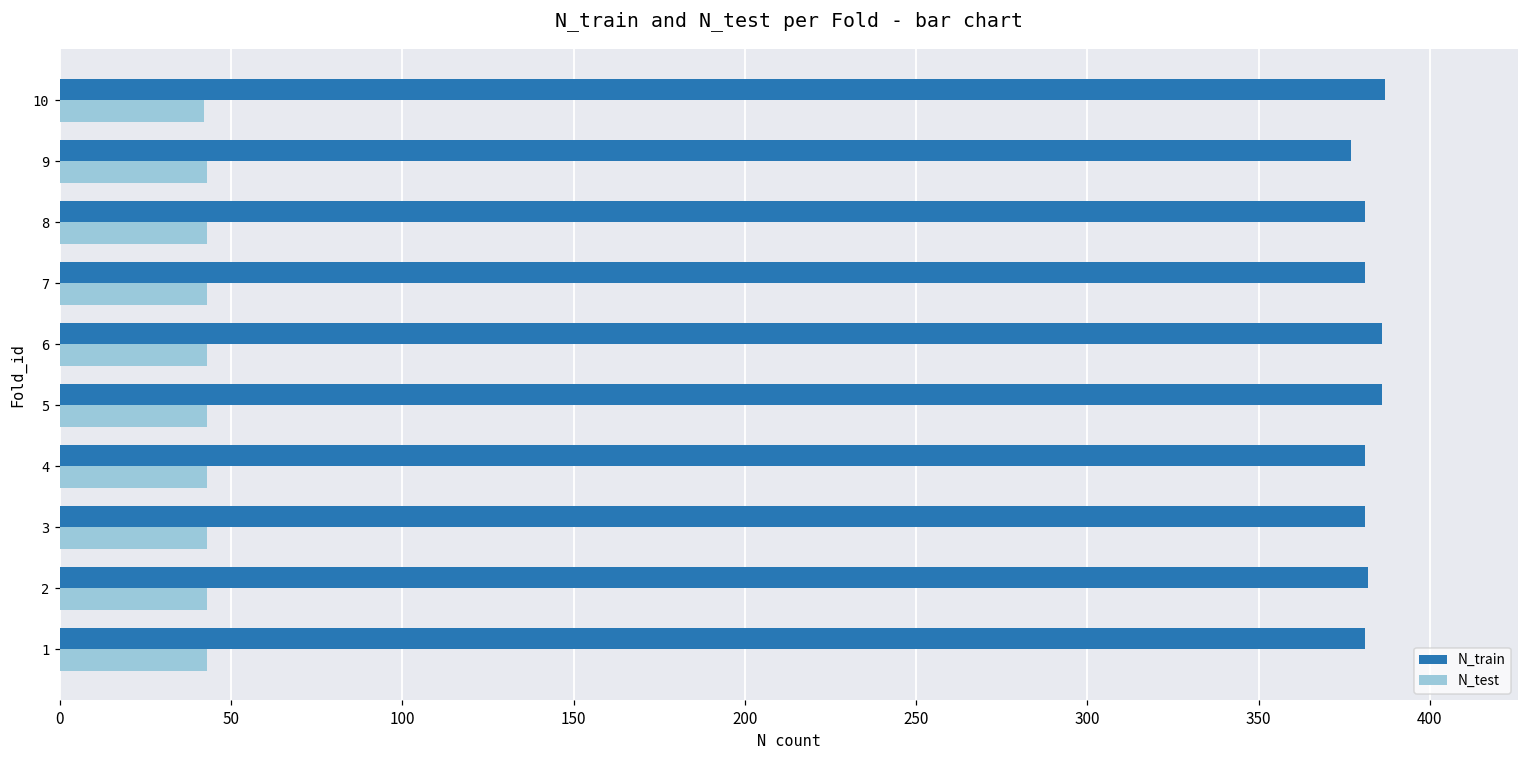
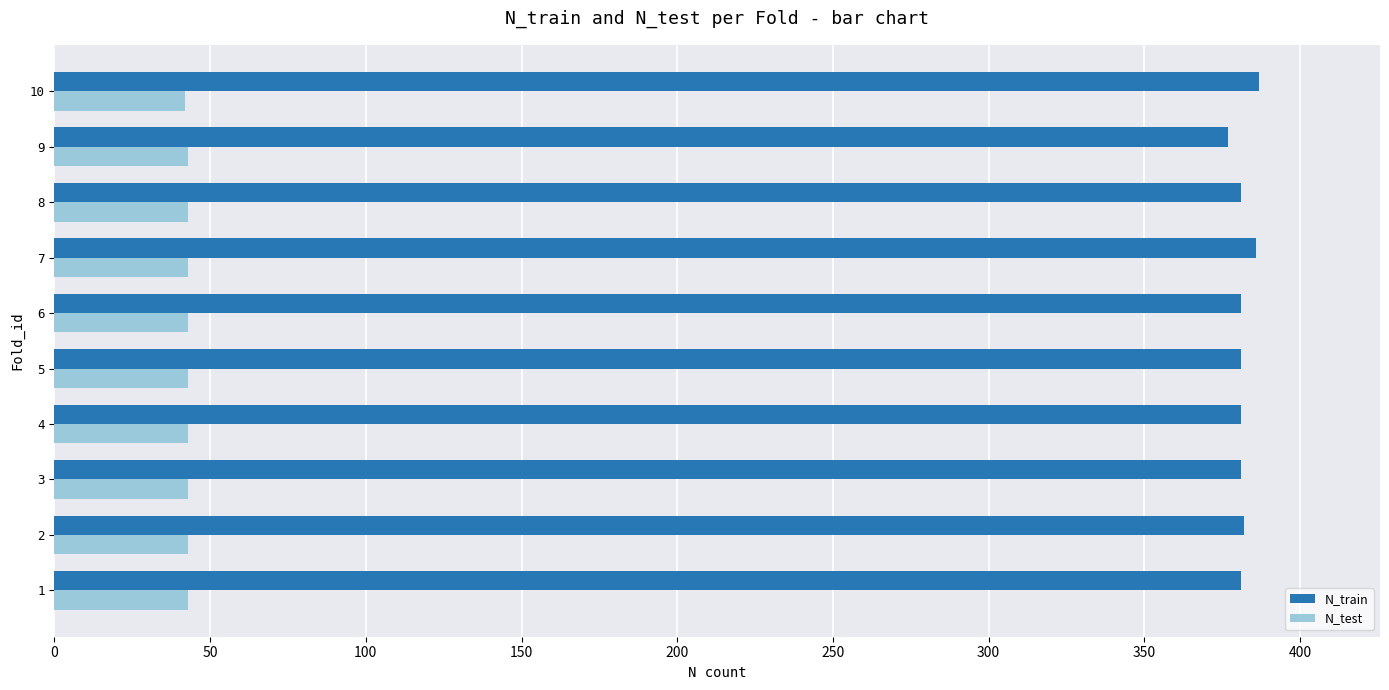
N_train, 7: 381 -> 386
N_train, 6: 386 -> 381
N_train, 5: 386 -> 381
